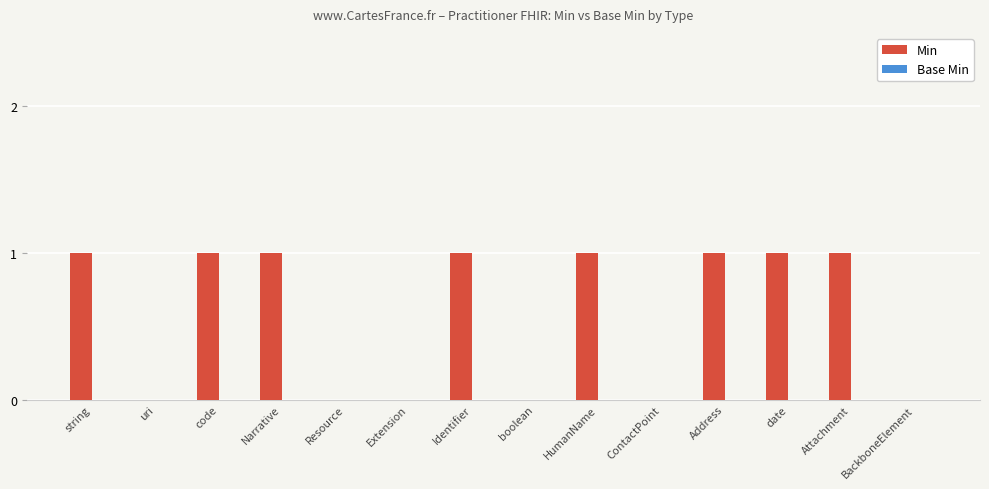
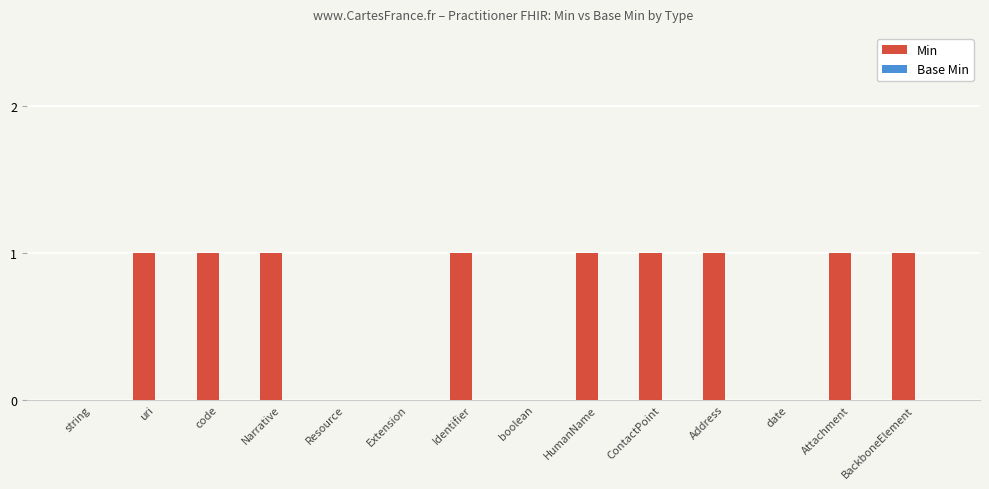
Min, string: 1 -> 0
Min, uri: 0 -> 1
Min, ContactPoint: 0 -> 1
Min, date: 1 -> 0
Min, BackboneElement: 0 -> 1
